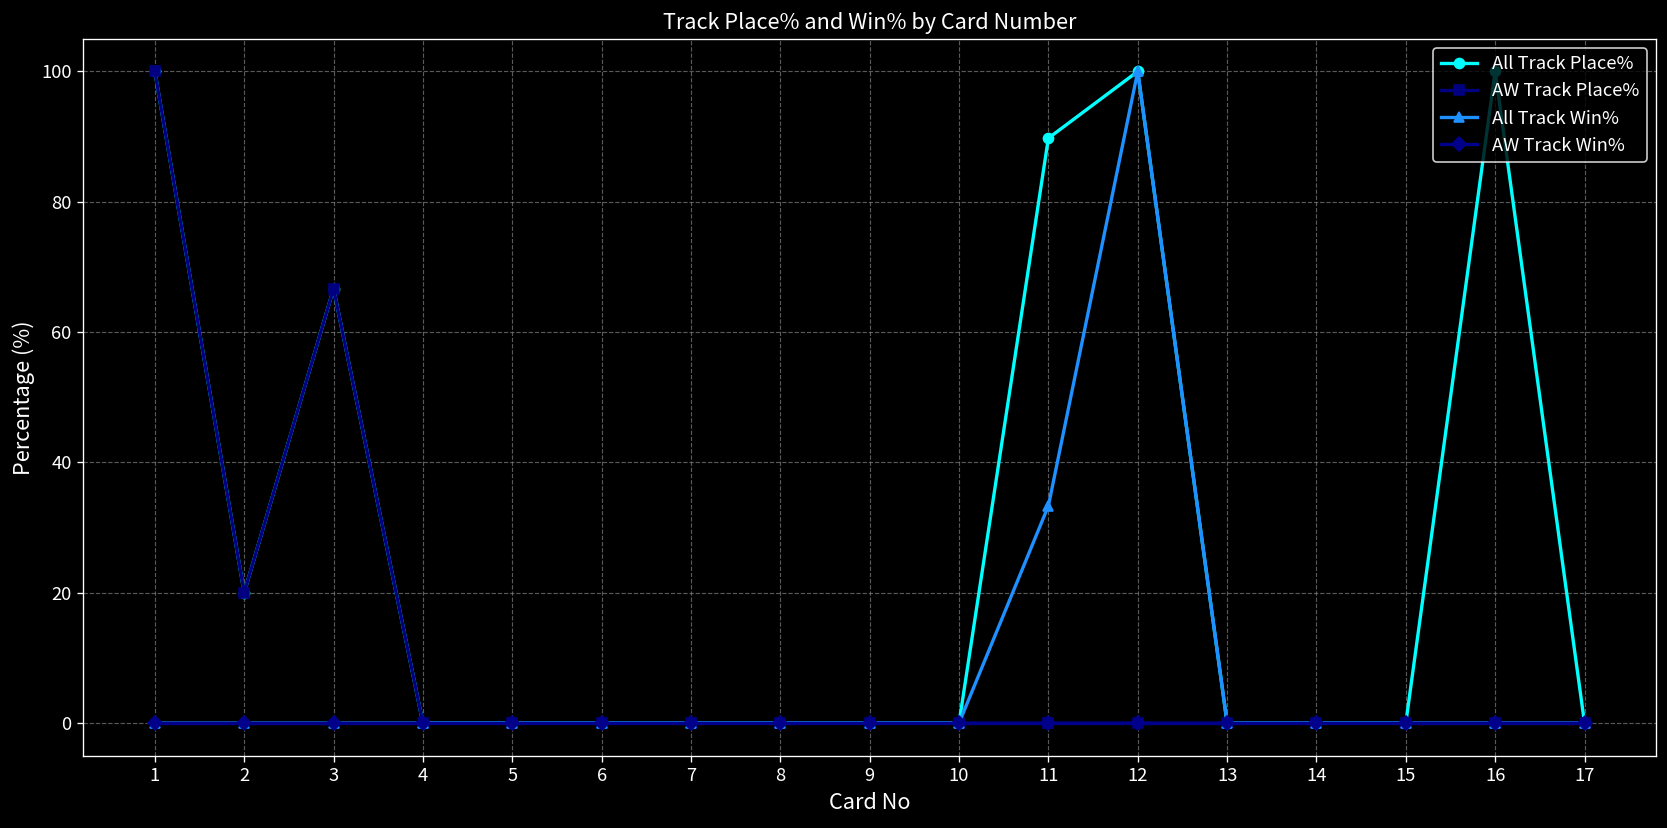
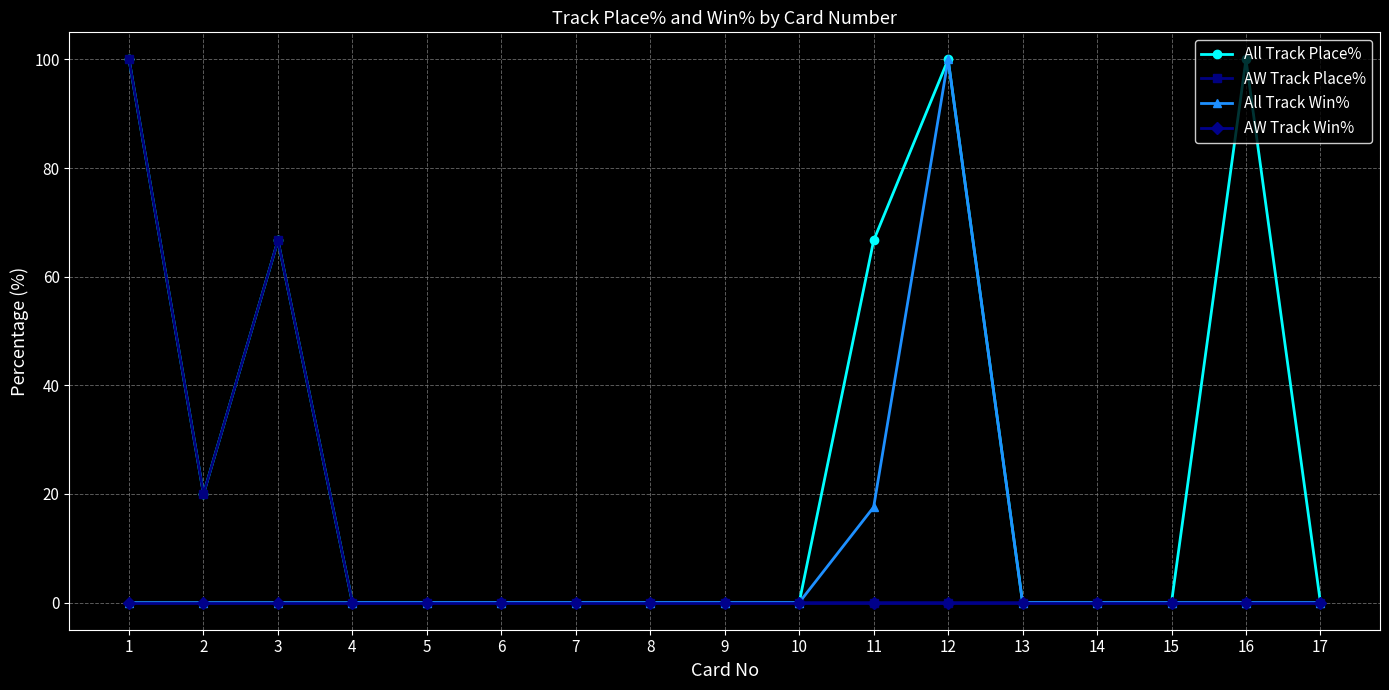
All Track Place%, 11: 90 -> 67
All Track Win%, 11: 33 -> 18
